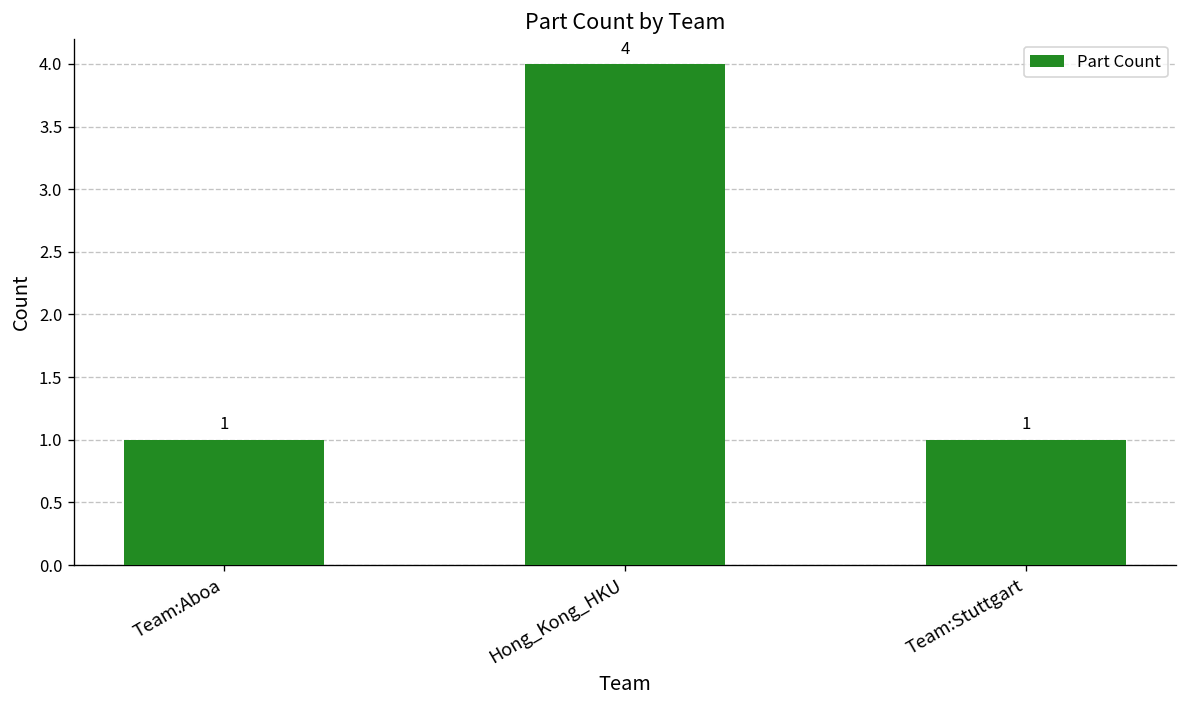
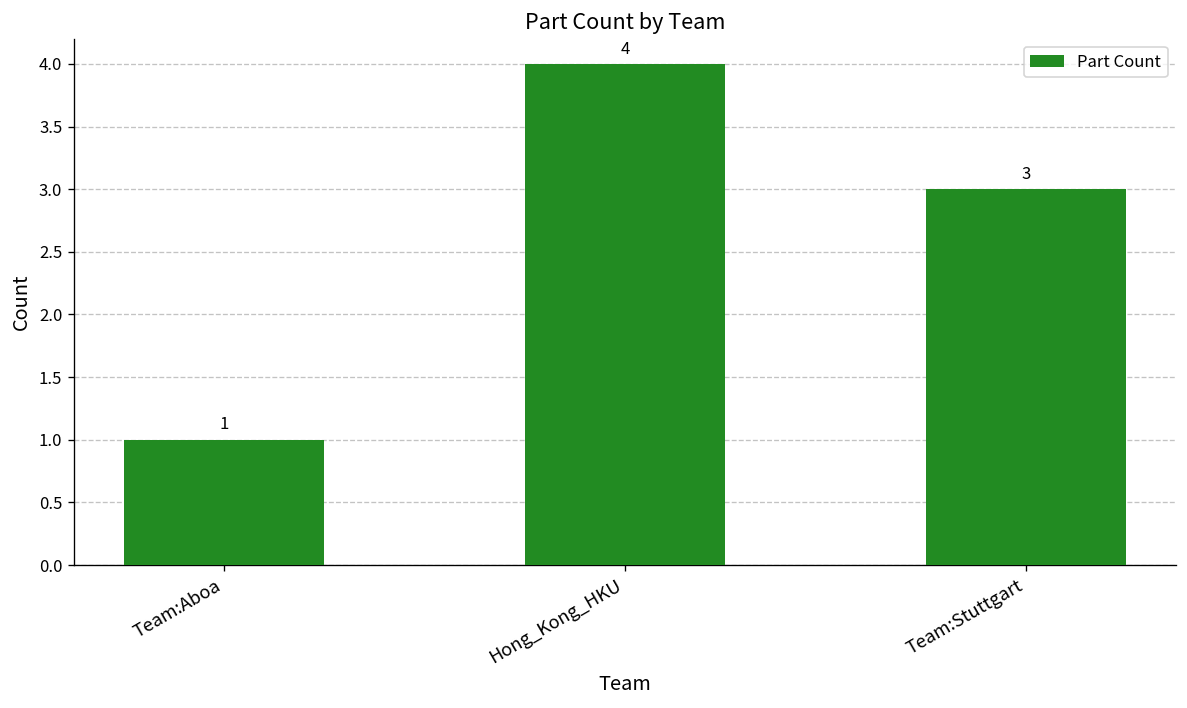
Team:Stuttgart: 1 -> 3
